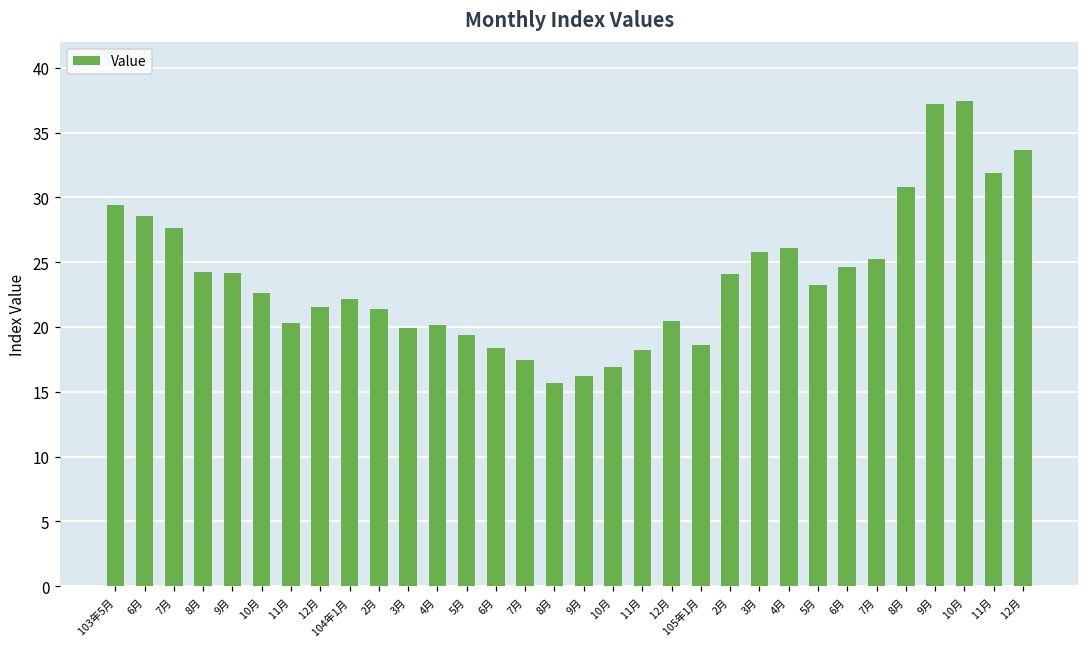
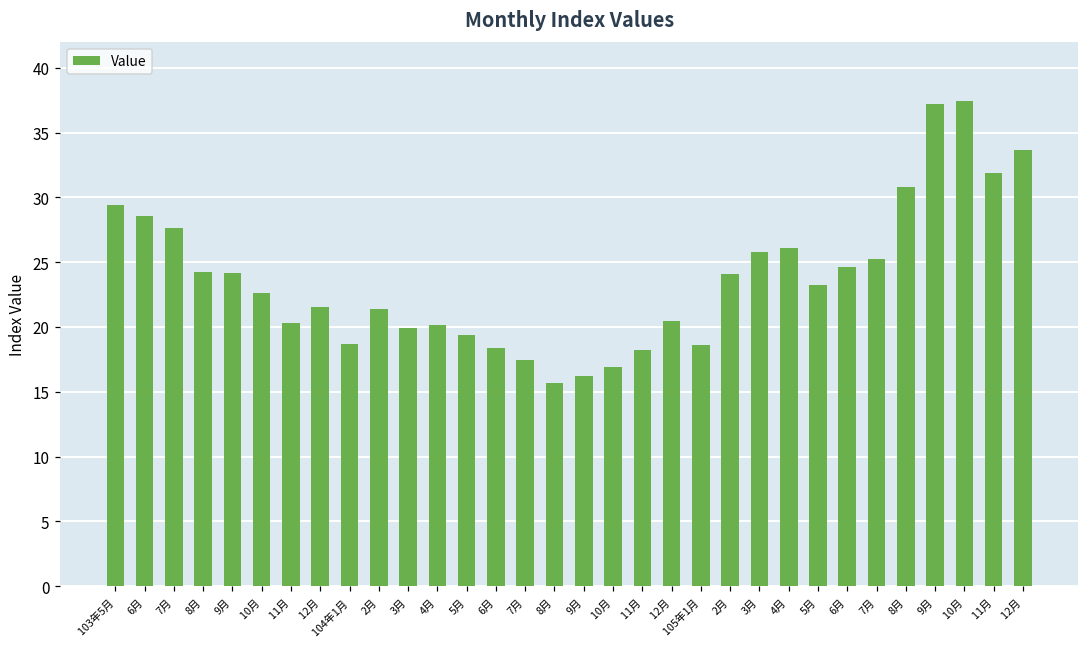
104年1月: 22.1 -> 18.7
